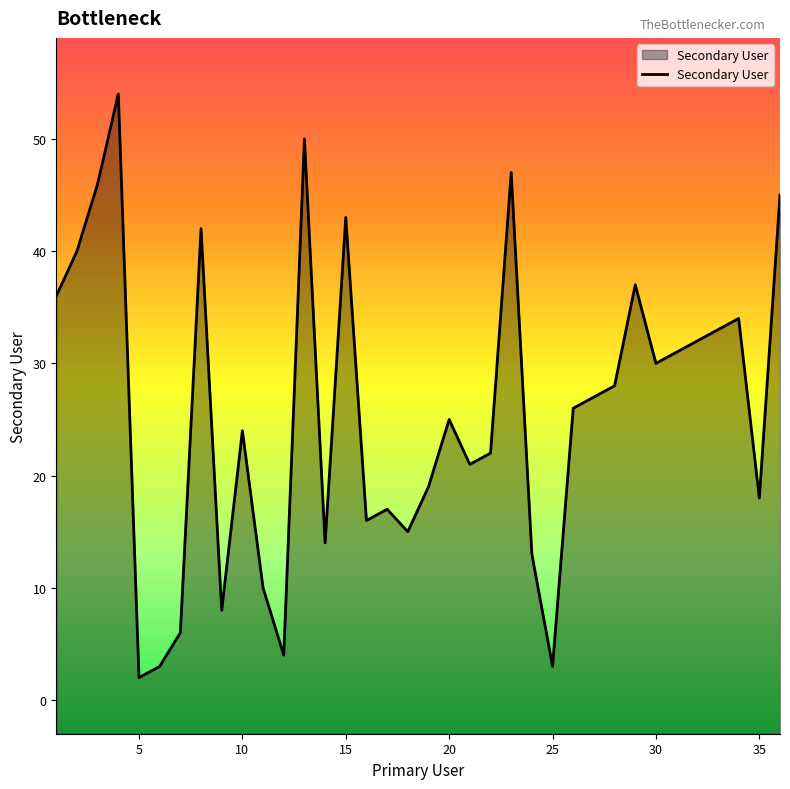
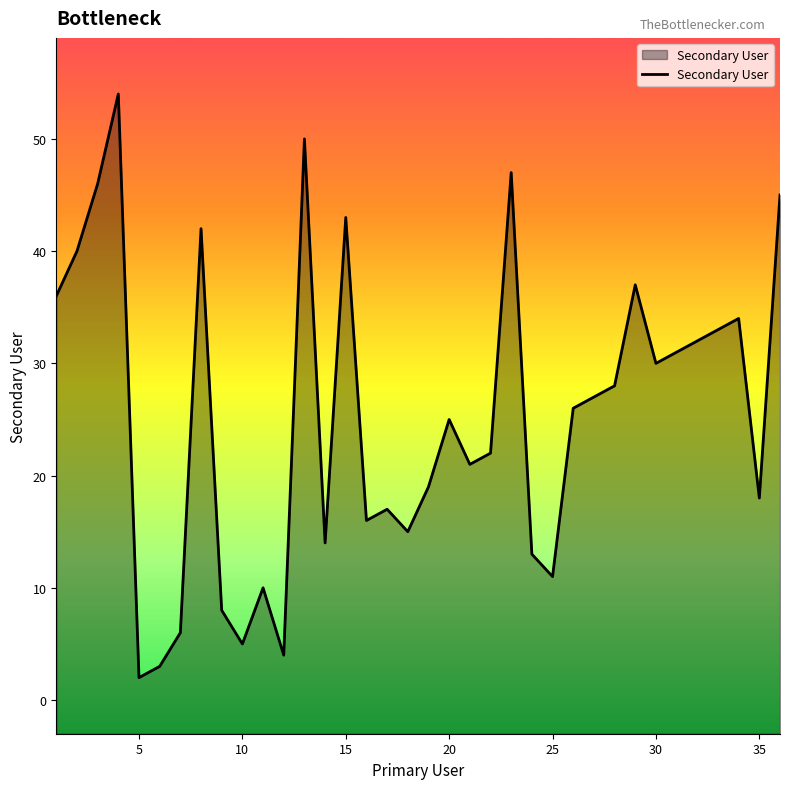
10: 24 -> 5
25: 3 -> 11
